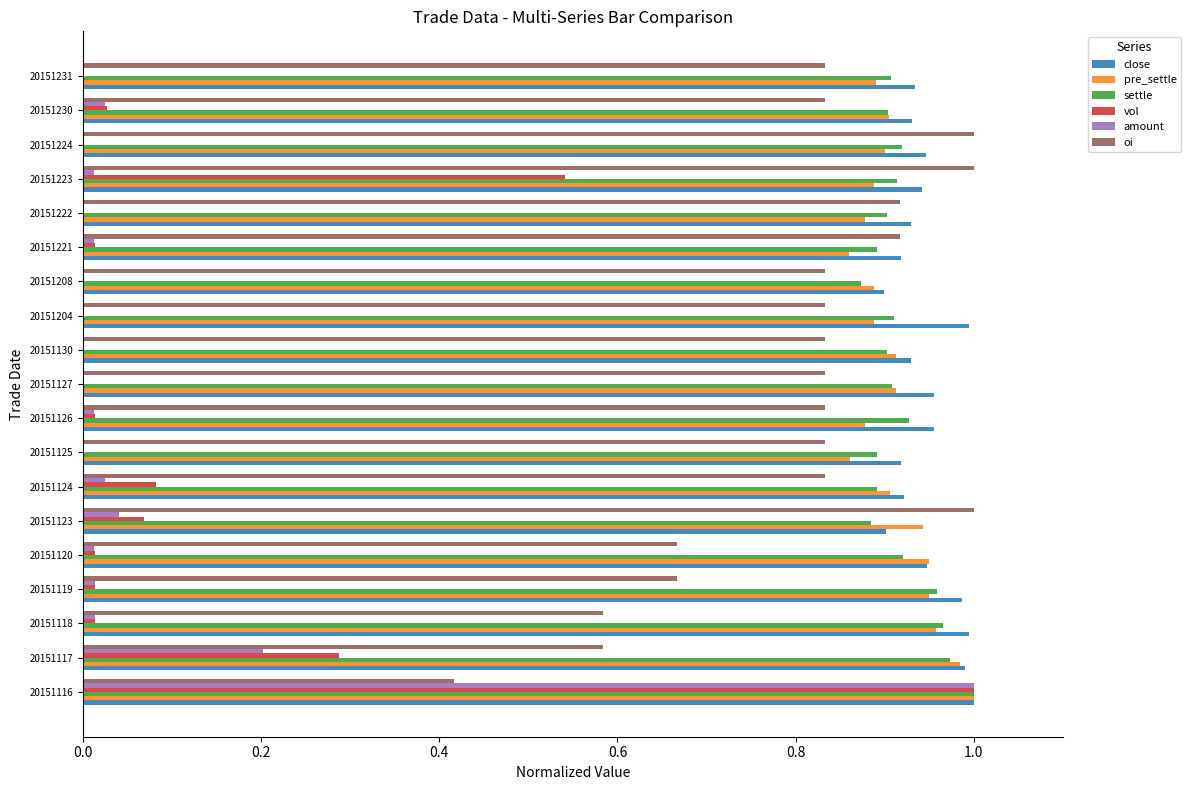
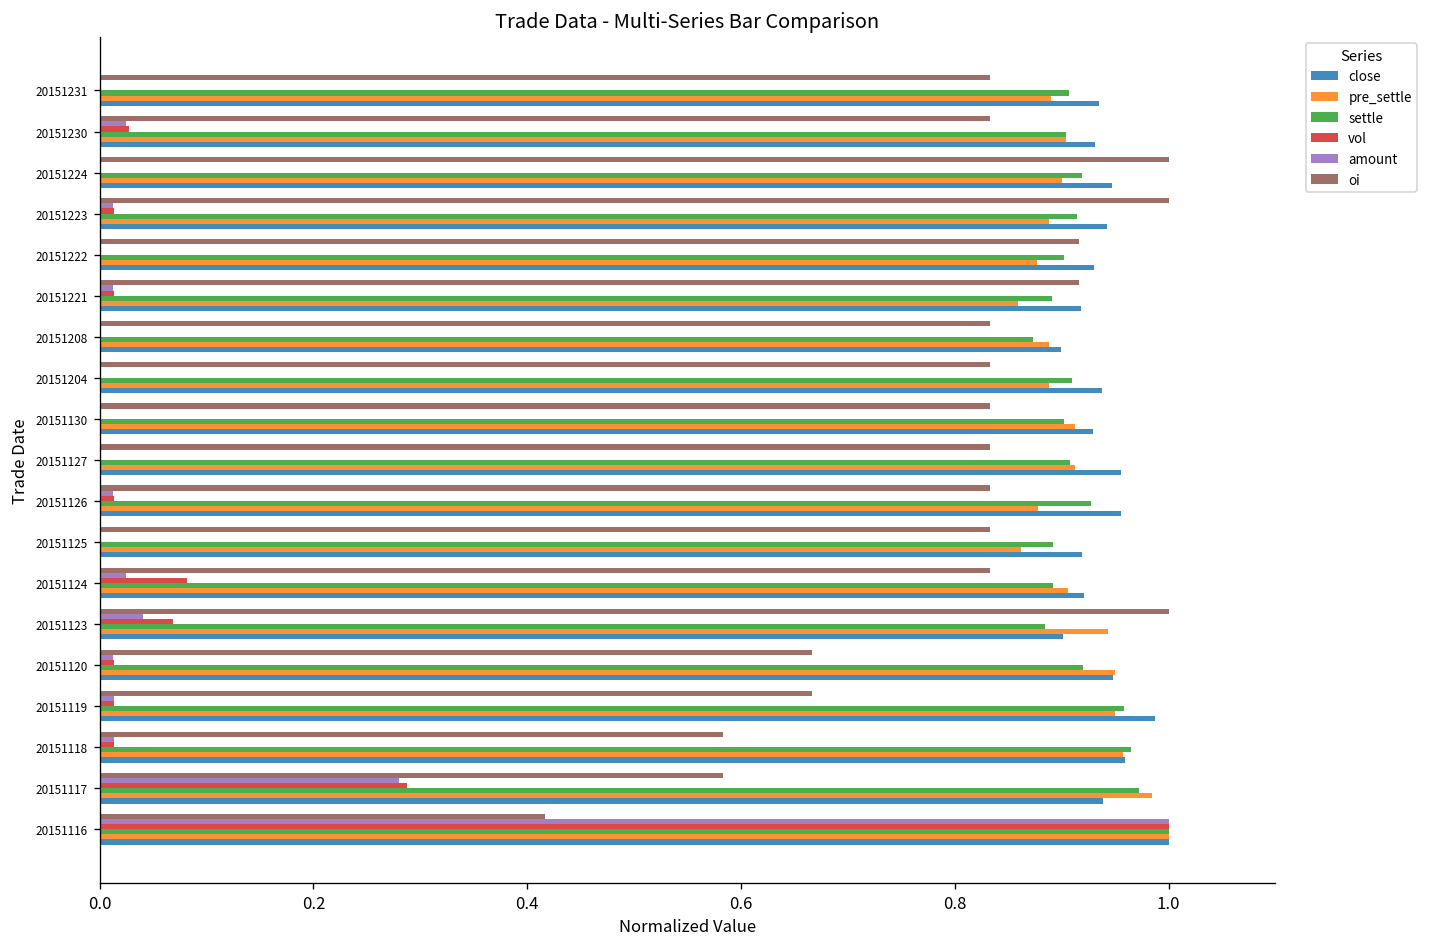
vol, 20151223: 0.54 -> 0.01
close, 20151204: 0.99 -> 0.94
close, 20151118: 0.99 -> 0.96
amount, 20151117: 0.20 -> 0.28
close, 20151117: 0.99 -> 0.94
